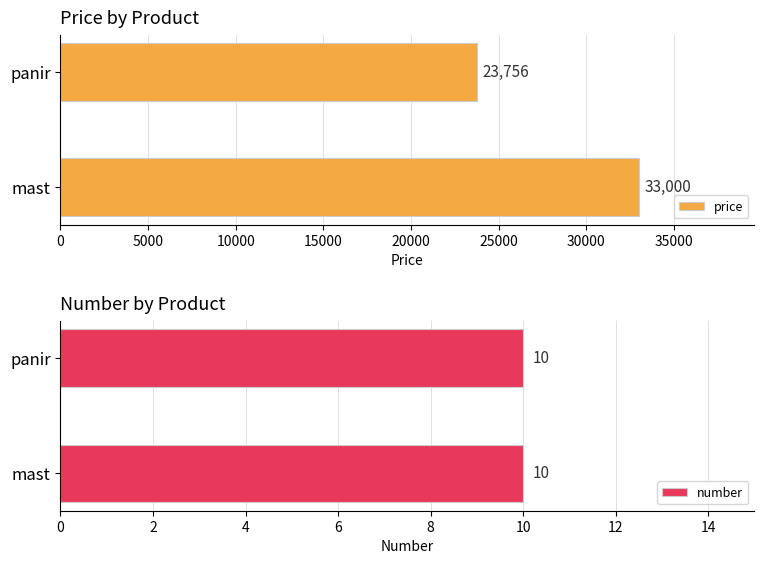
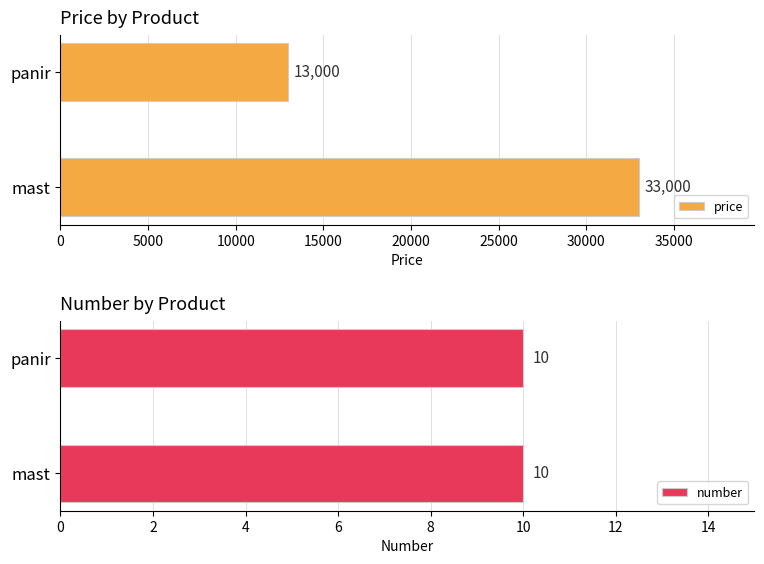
Price by Product, panir: 23,756 -> 13,000
